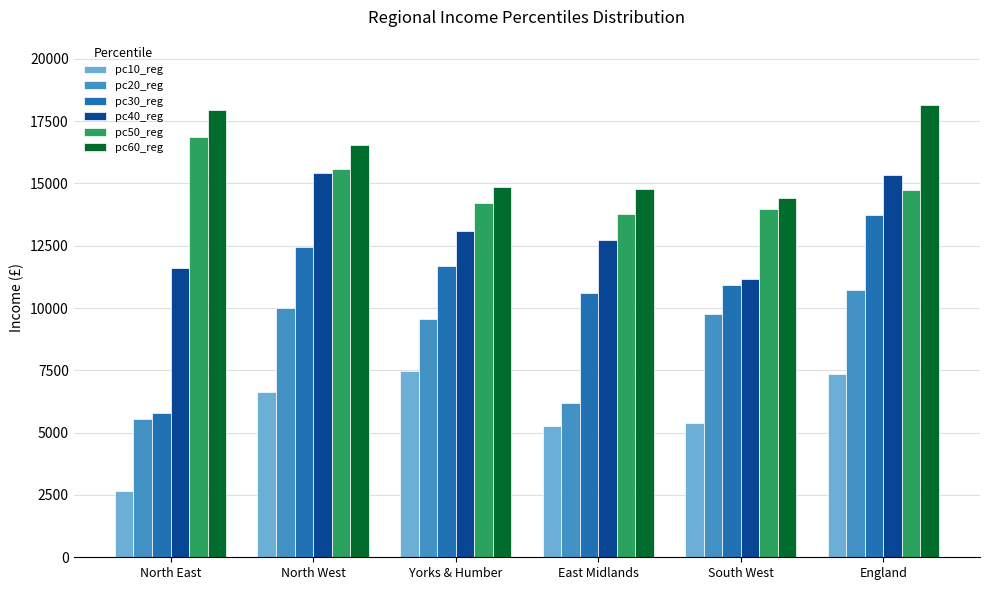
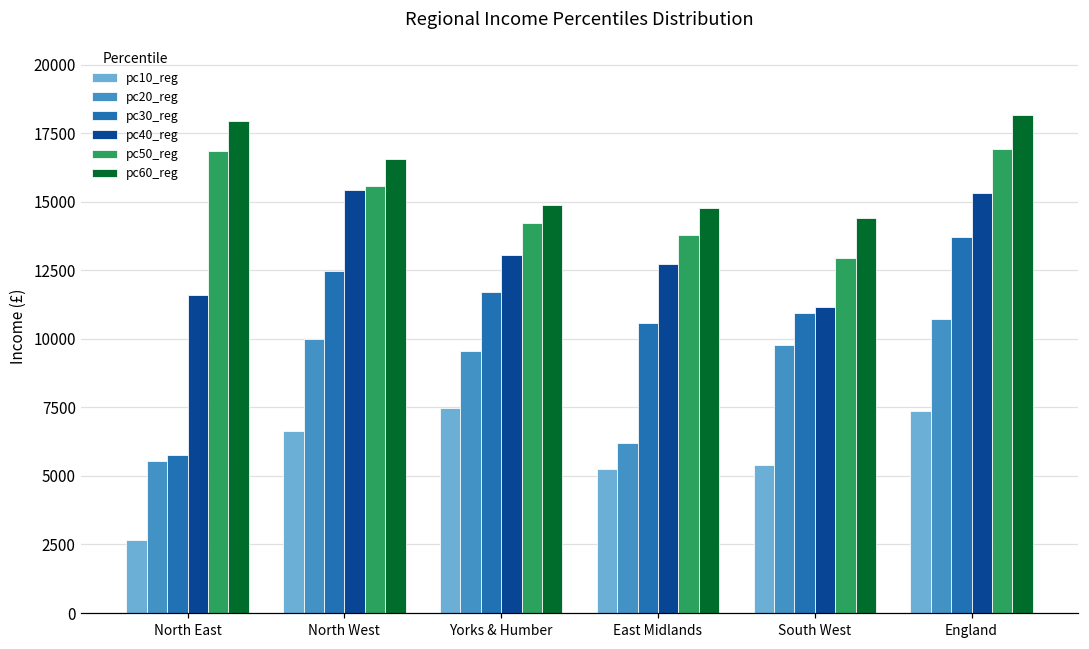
pc50_reg, South West: 14000 -> 12900
pc50_reg, England: 14700 -> 16900
